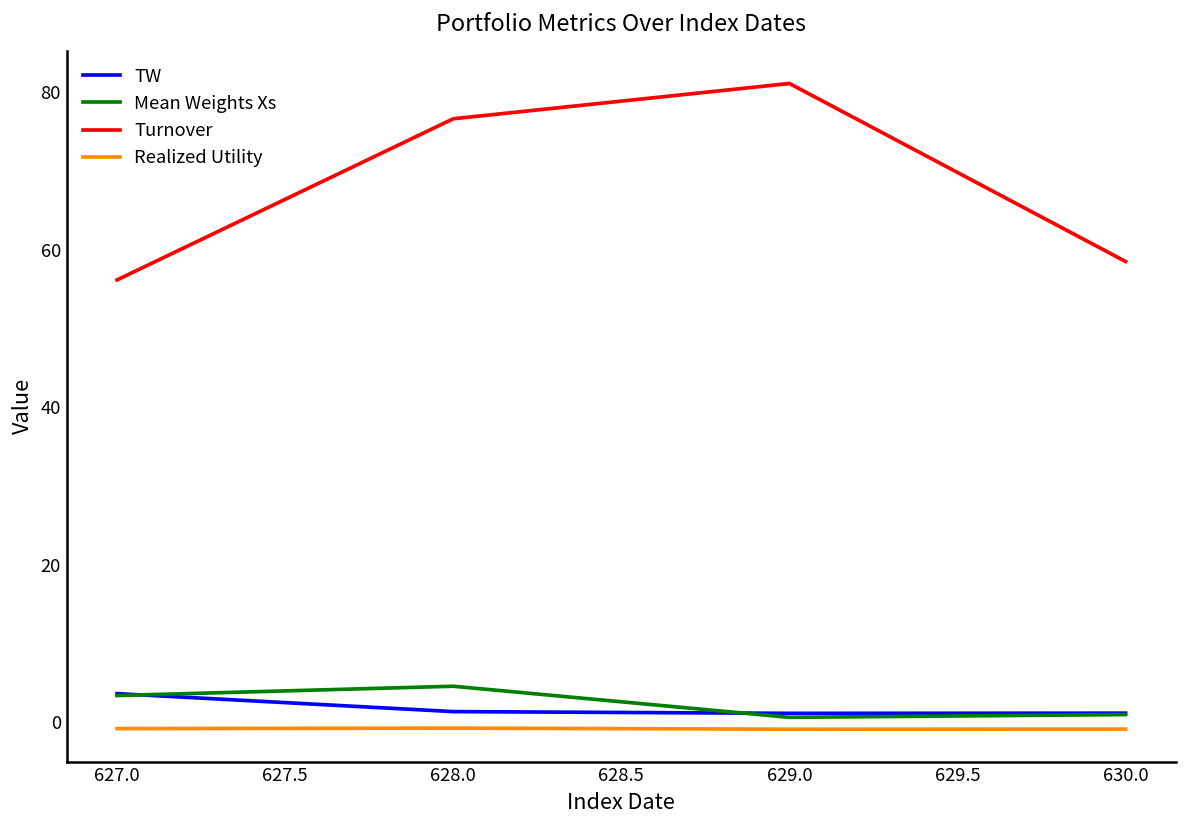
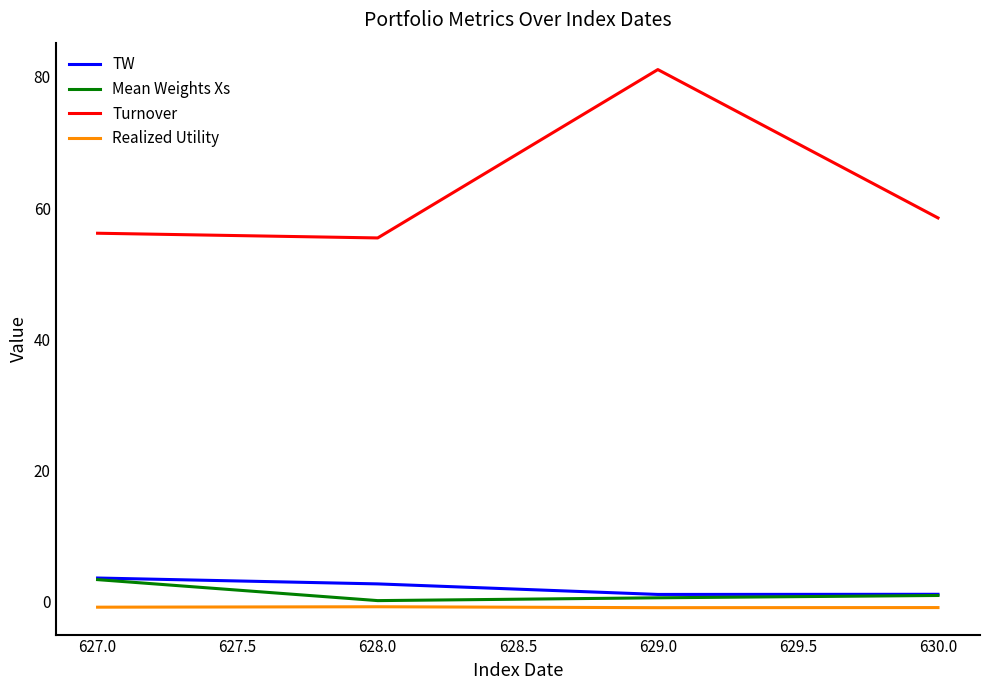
TW, 628.0: 1 -> 3
Mean Weights Xs, 628.0: 5 -> 0
Turnover, 628.0: 77 -> 55
